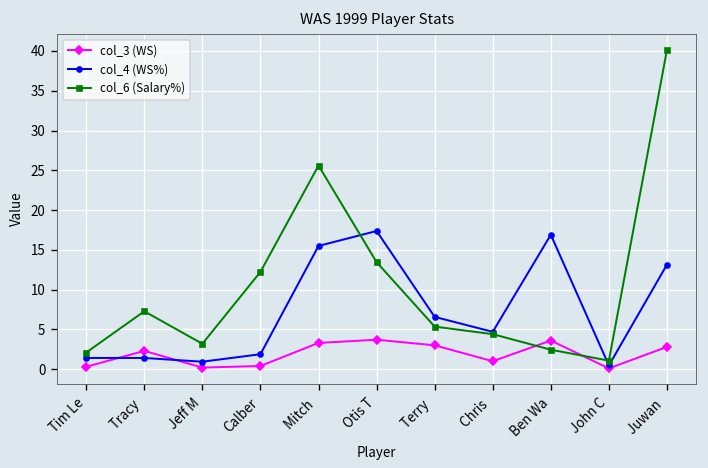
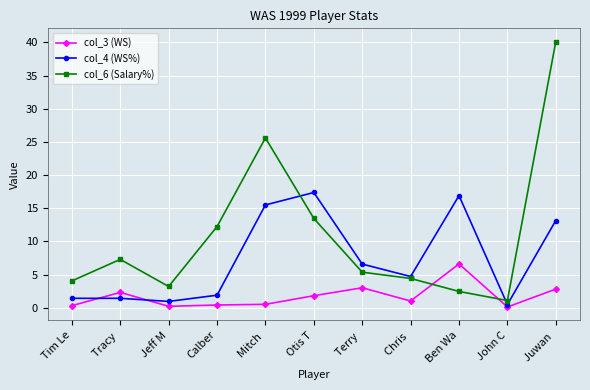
col_6 (Salary%), Tim Le: 2 -> 4
col_3 (WS), Mitch: 3 -> 1
col_3 (WS), Otis T: 4 -> 2
col_3 (WS), Ben Wa: 4 -> 7
